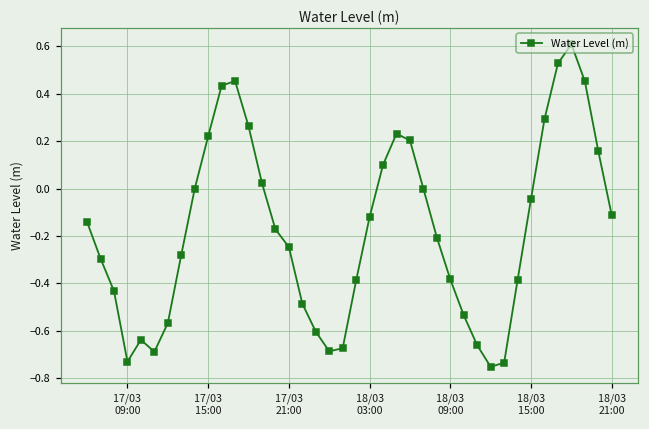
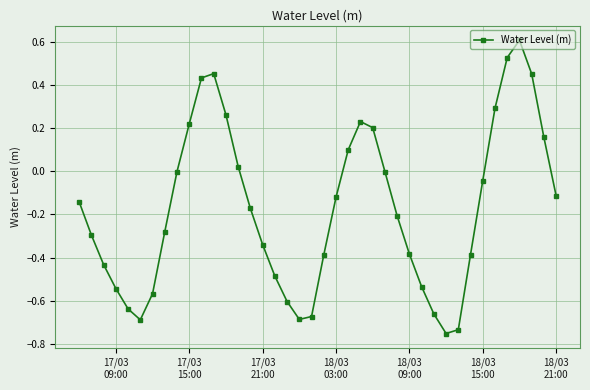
17/03 09:00: -0.73 -> -0.54
17/03 21:00: -0.25 -> -0.34
